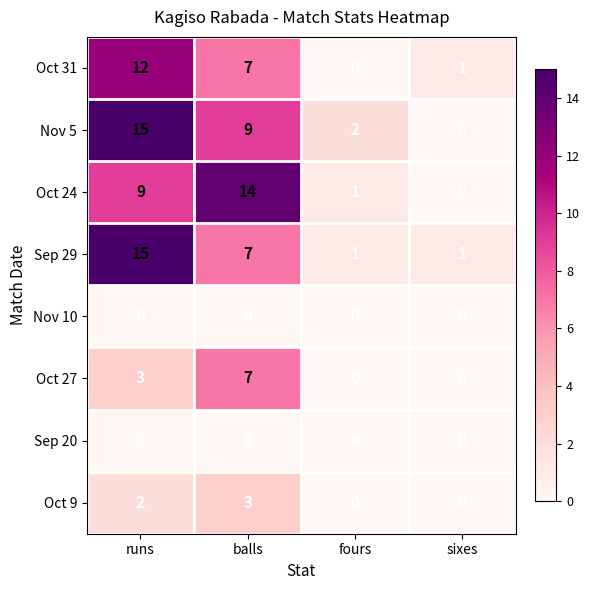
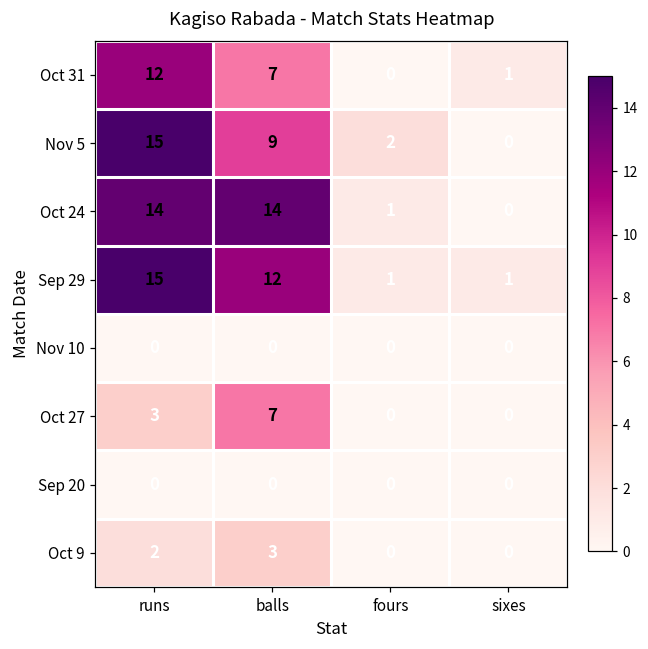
Oct 24, runs: 9 -> 14
Sep 29, balls: 7 -> 12
